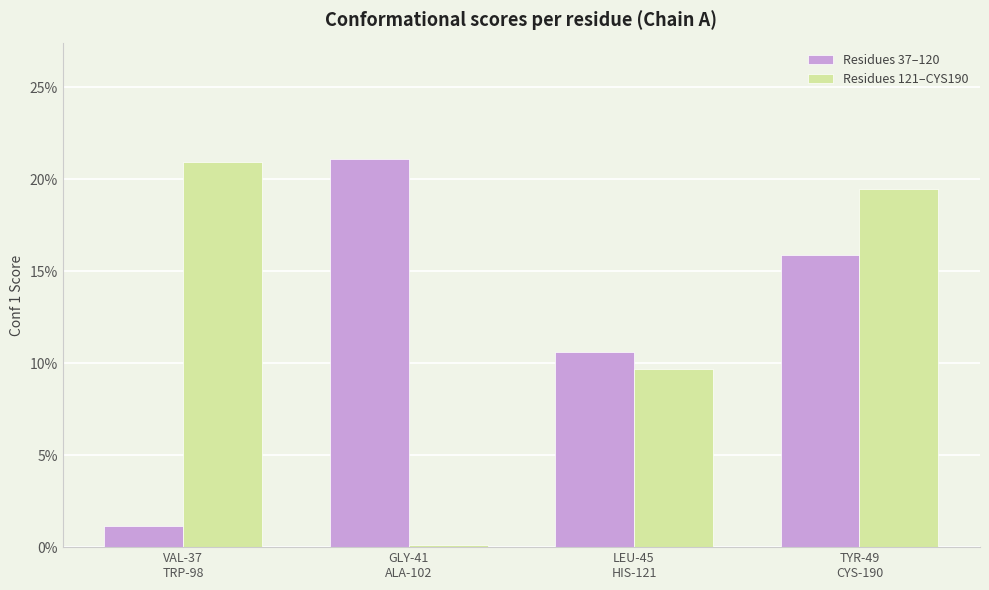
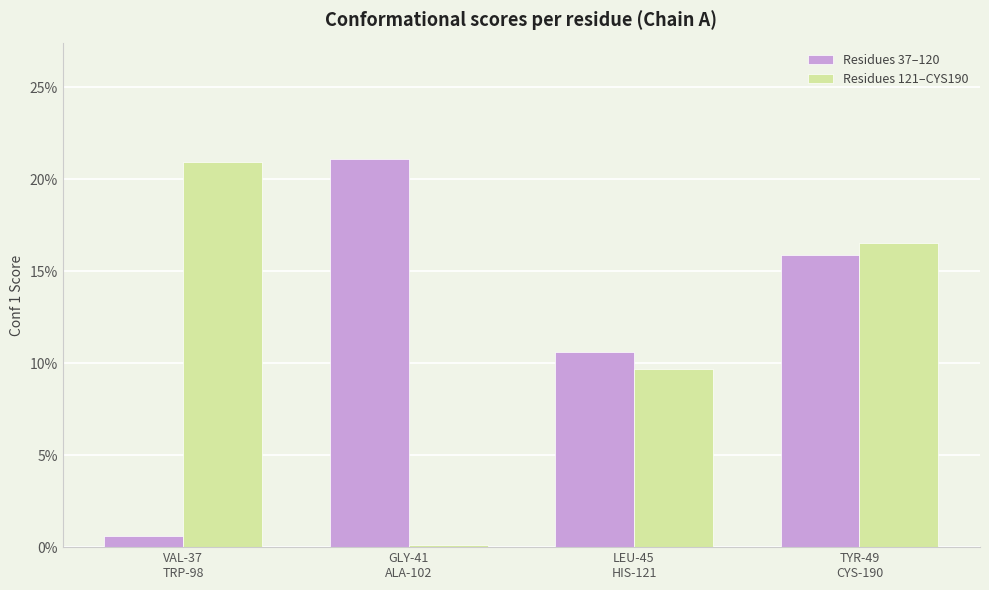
Residues 37–120, VAL-37 TRP-98: 1.2% -> 0.6%
Residues 121–CYS190, TYR-49 CYS-190: 19.5% -> 16.5%
